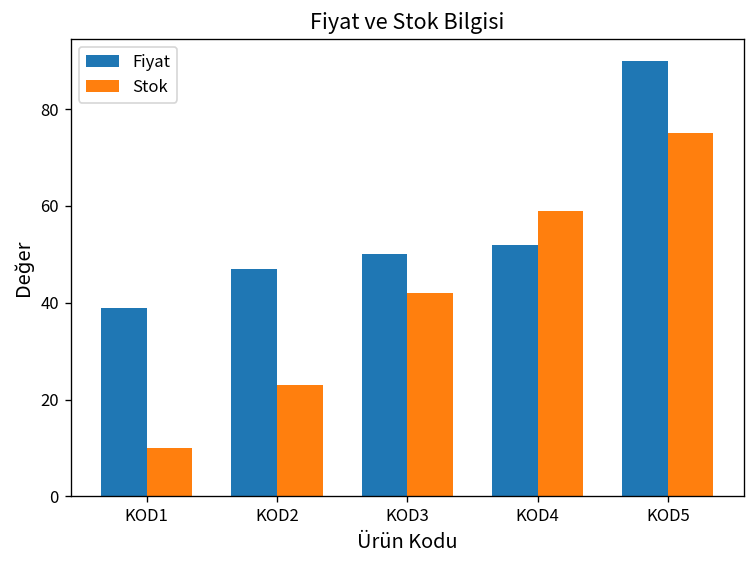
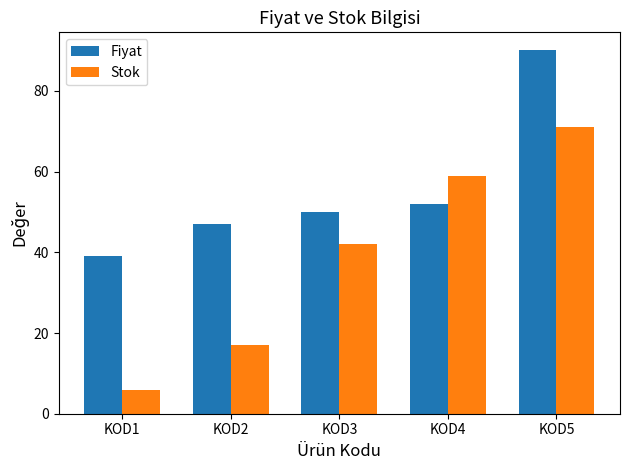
Stok, KOD1: 10 -> 6
Stok, KOD2: 23 -> 17
Stok, KOD5: 75 -> 71
